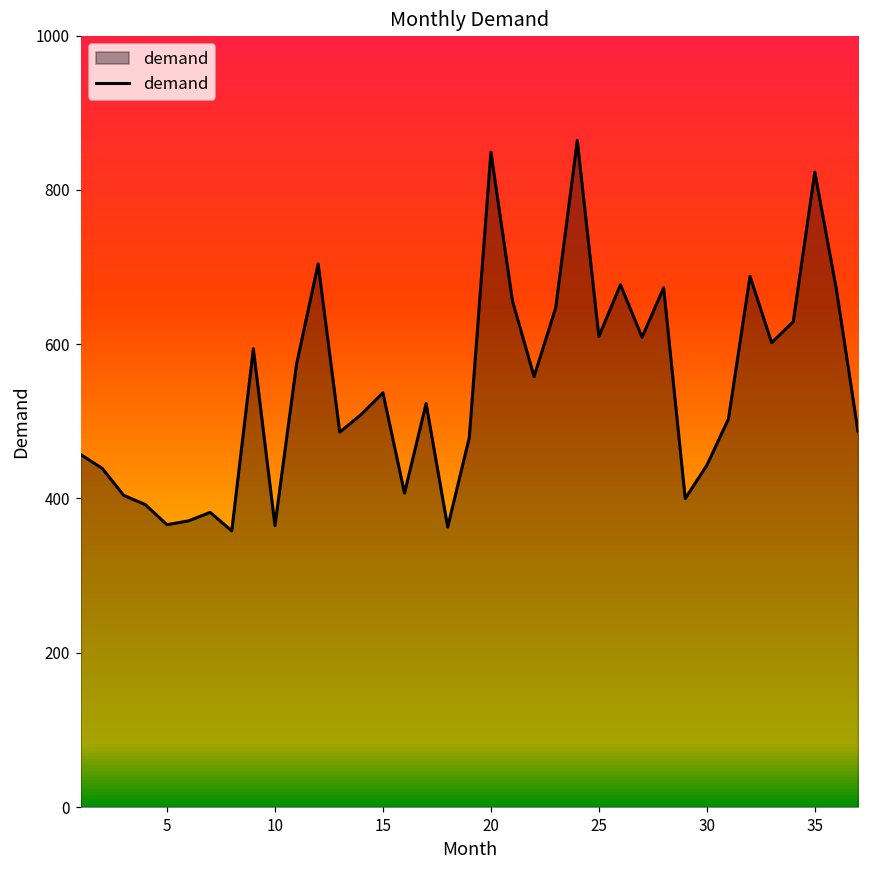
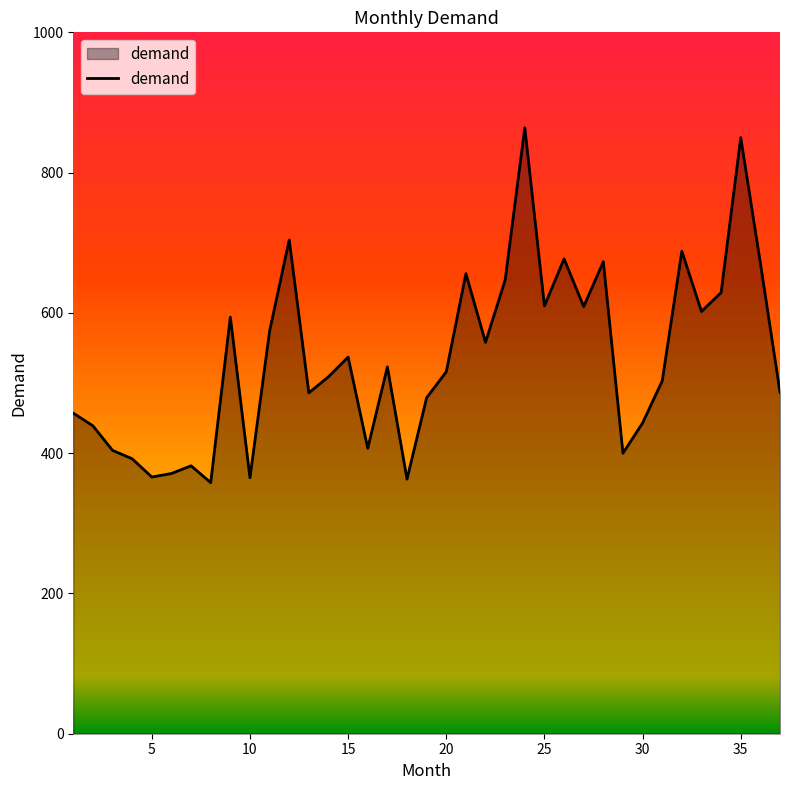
20: 850 -> 520
35: 820 -> 850
